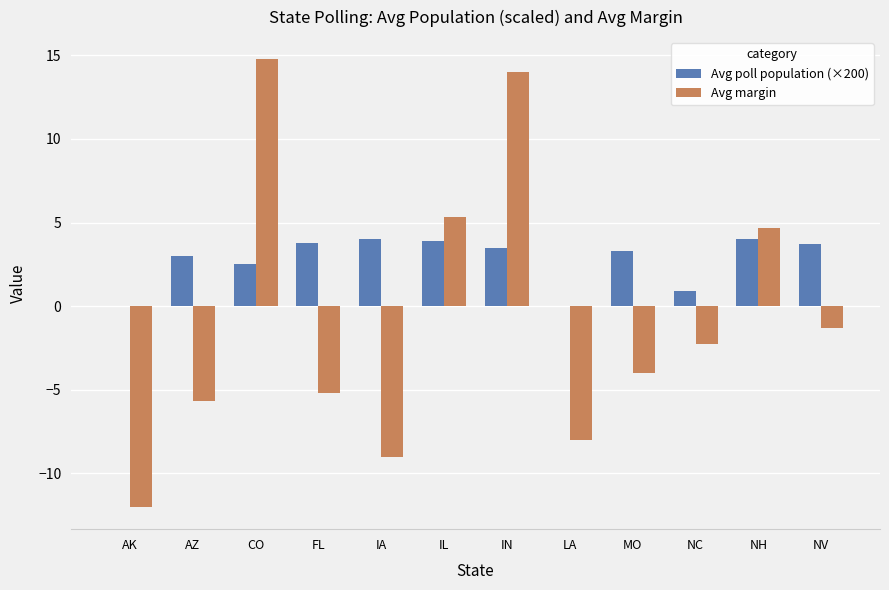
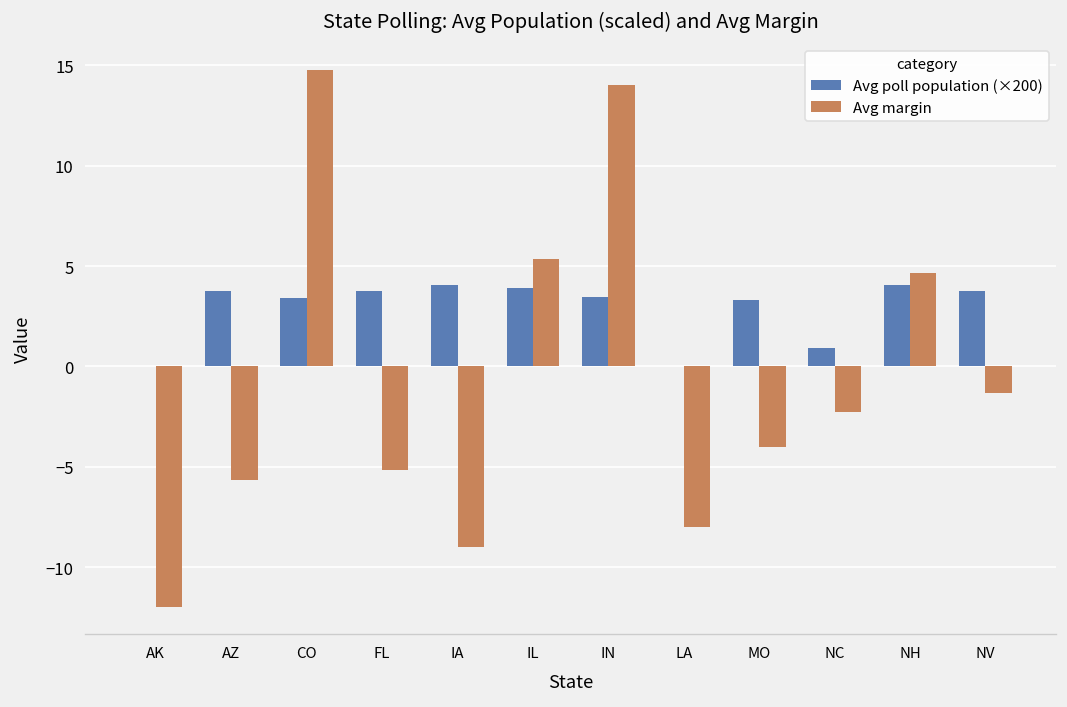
Avg poll population (×200), AZ: 3.0 -> 3.7
Avg poll population (×200), CO: 2.5 -> 3.4
